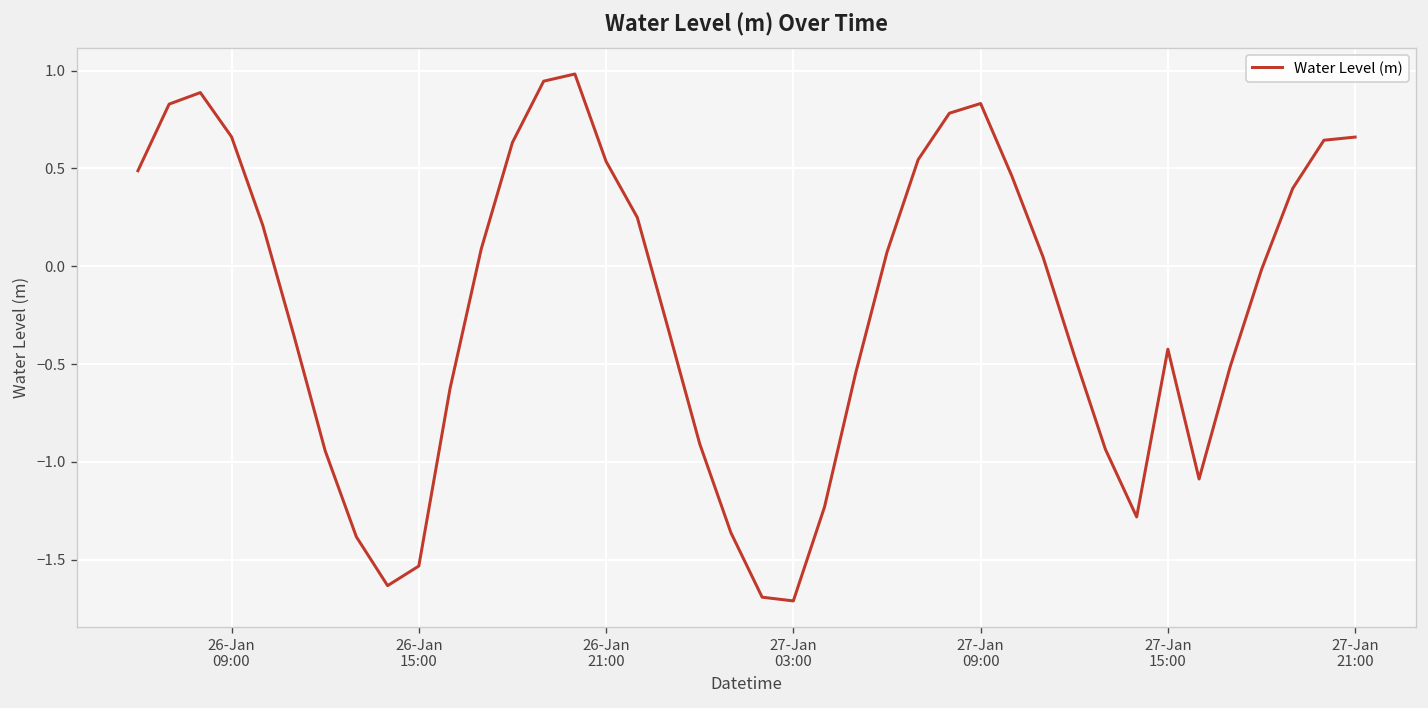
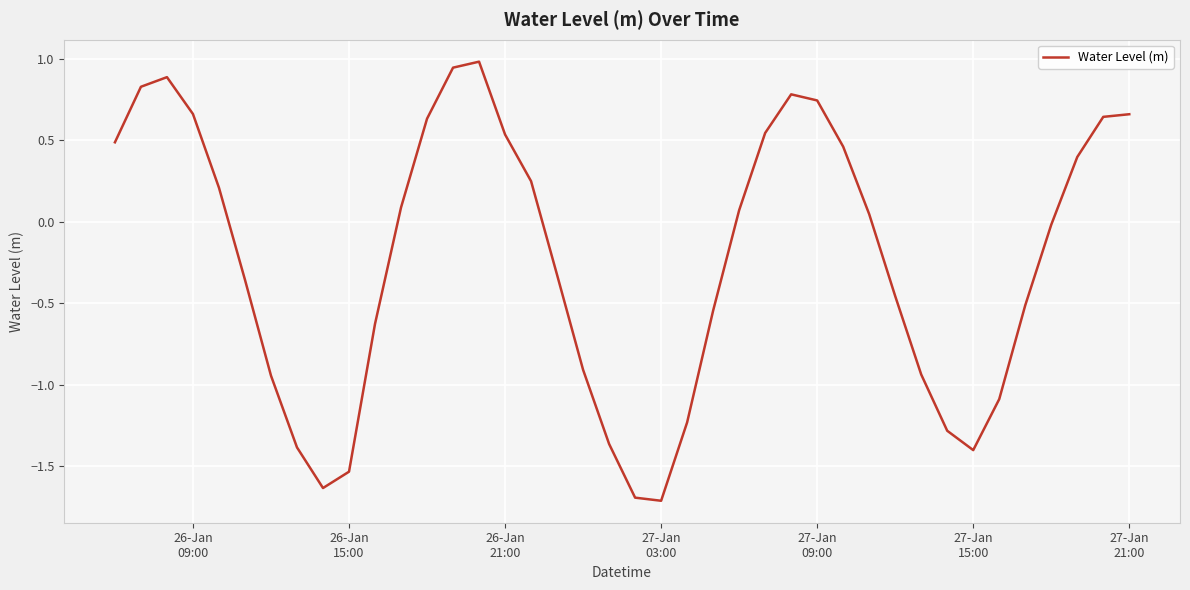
27-Jan 09:00: 0.83 -> 0.75
27-Jan 15:00: -0.42 -> -1.40
